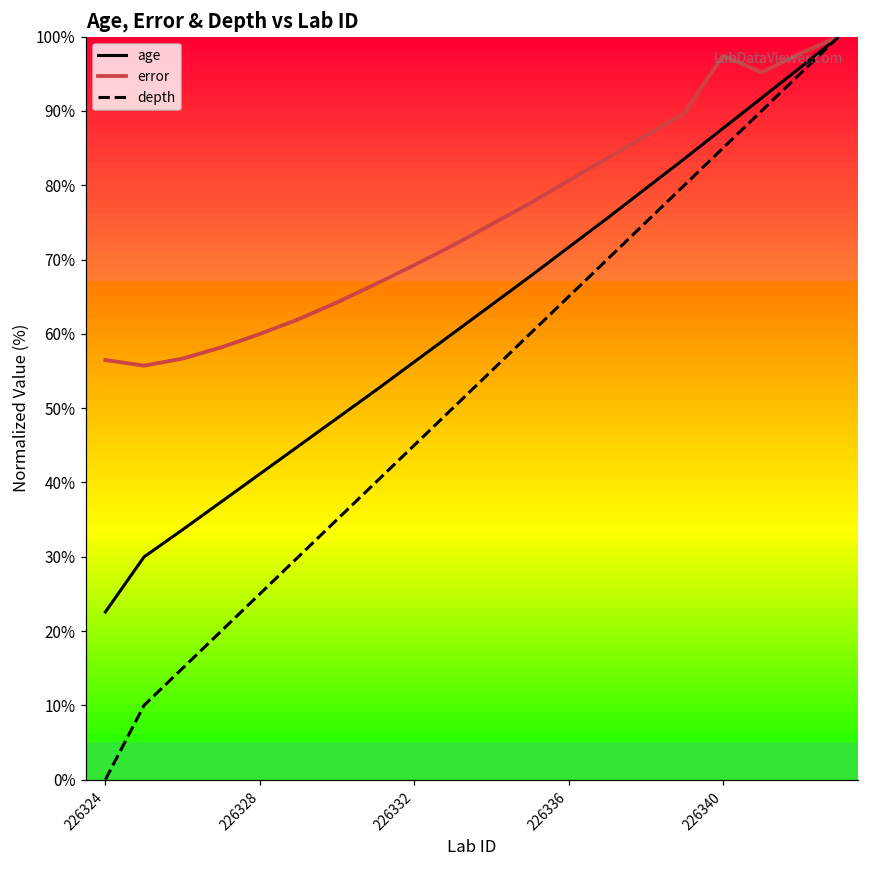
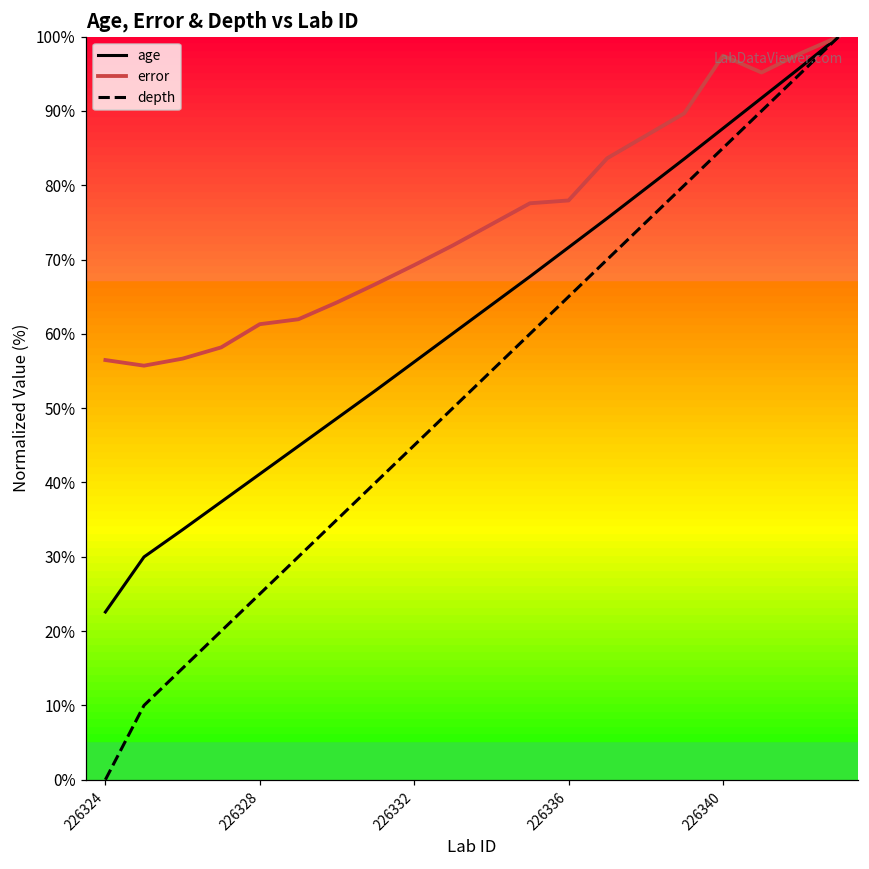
error, 226328: 60% -> 61%
error, 226336: 81% -> 78%
